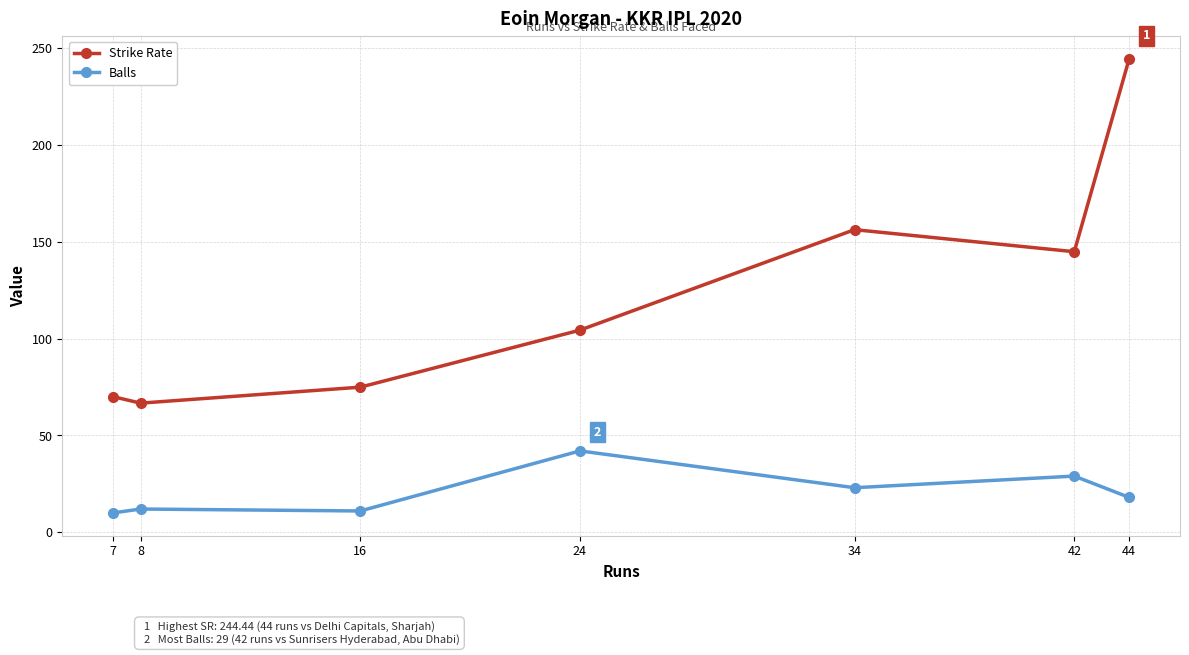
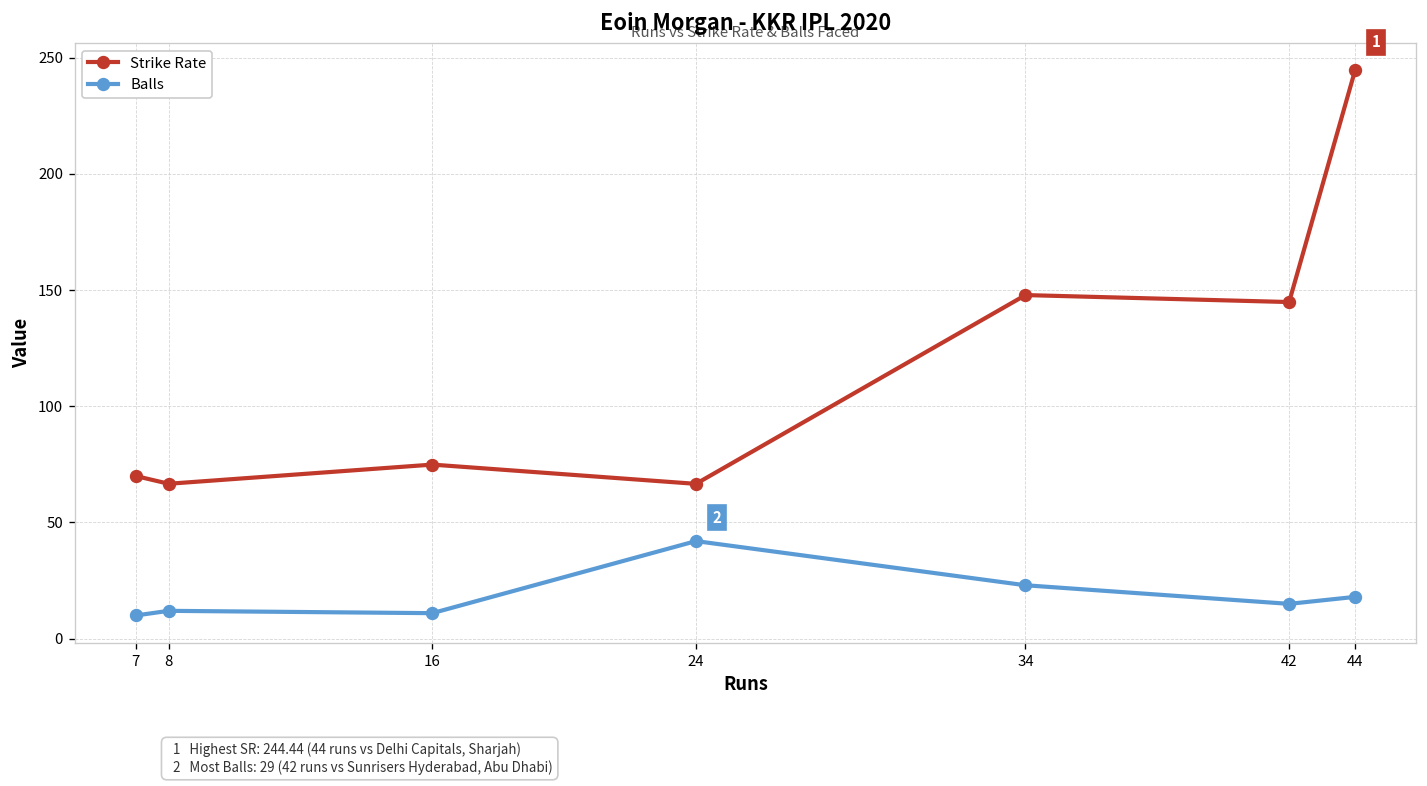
Strike Rate, 24: 104 -> 67
Strike Rate, 34: 156 -> 148
Balls, 42: 29 -> 15
